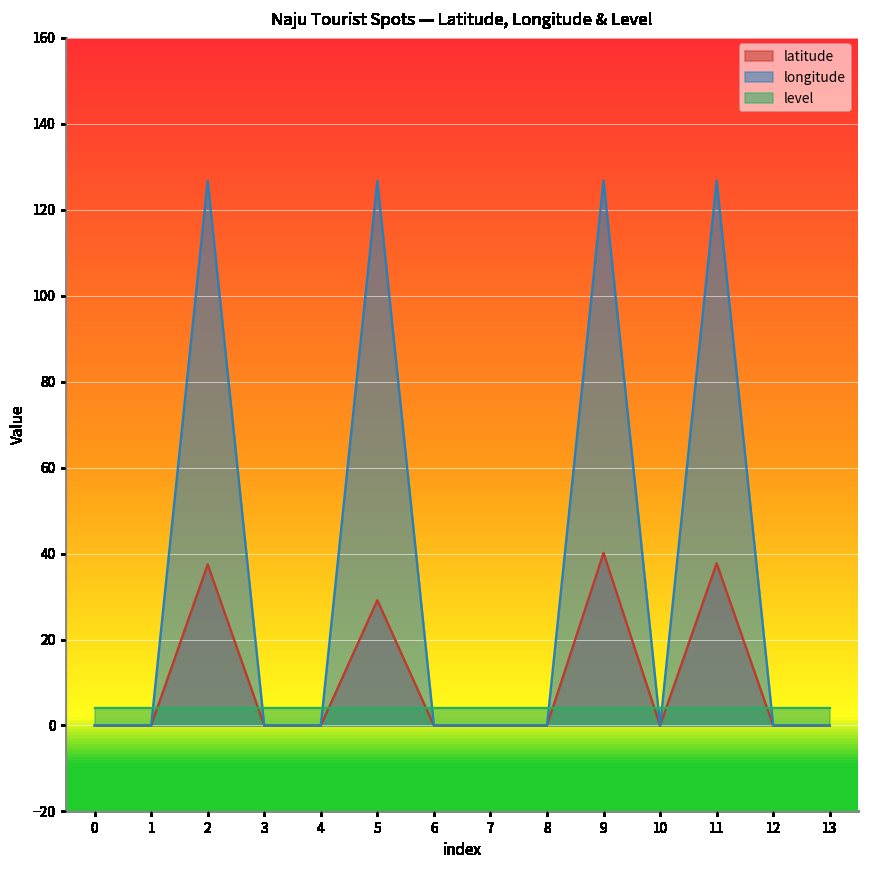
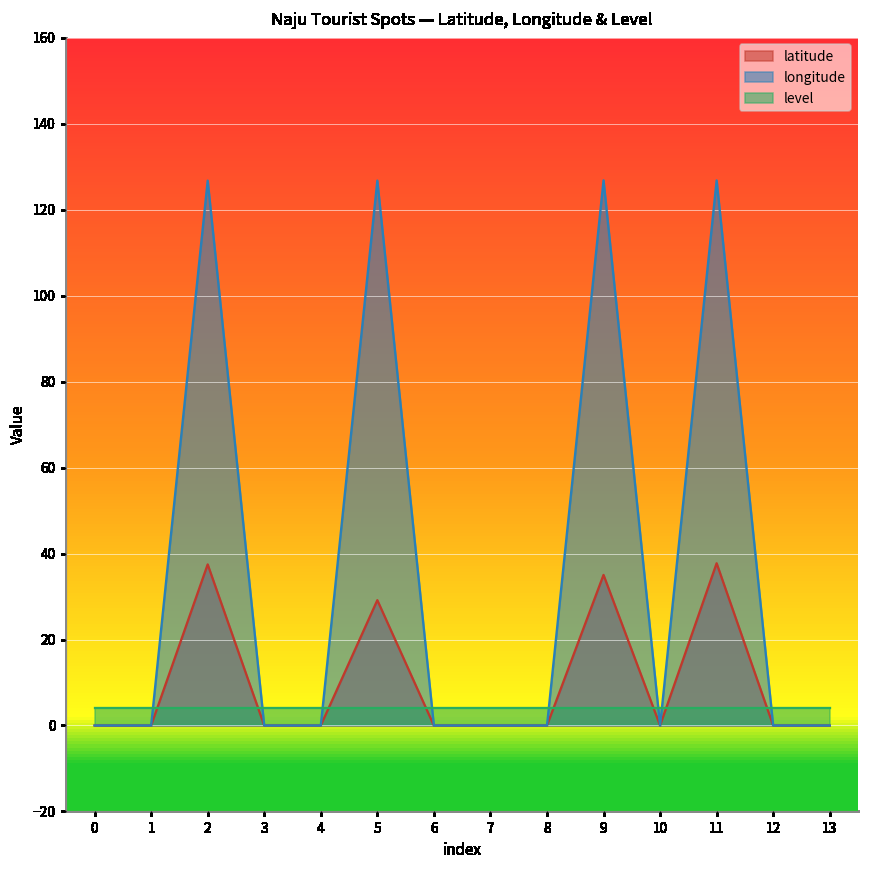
latitude, 9: 40 -> 35
